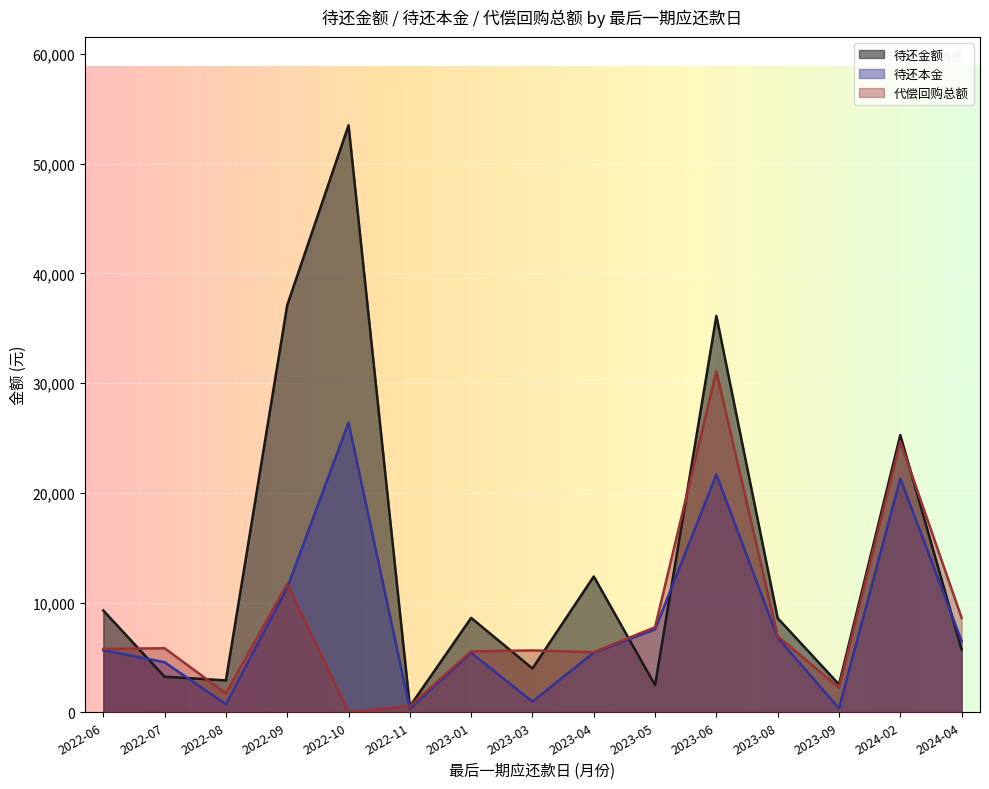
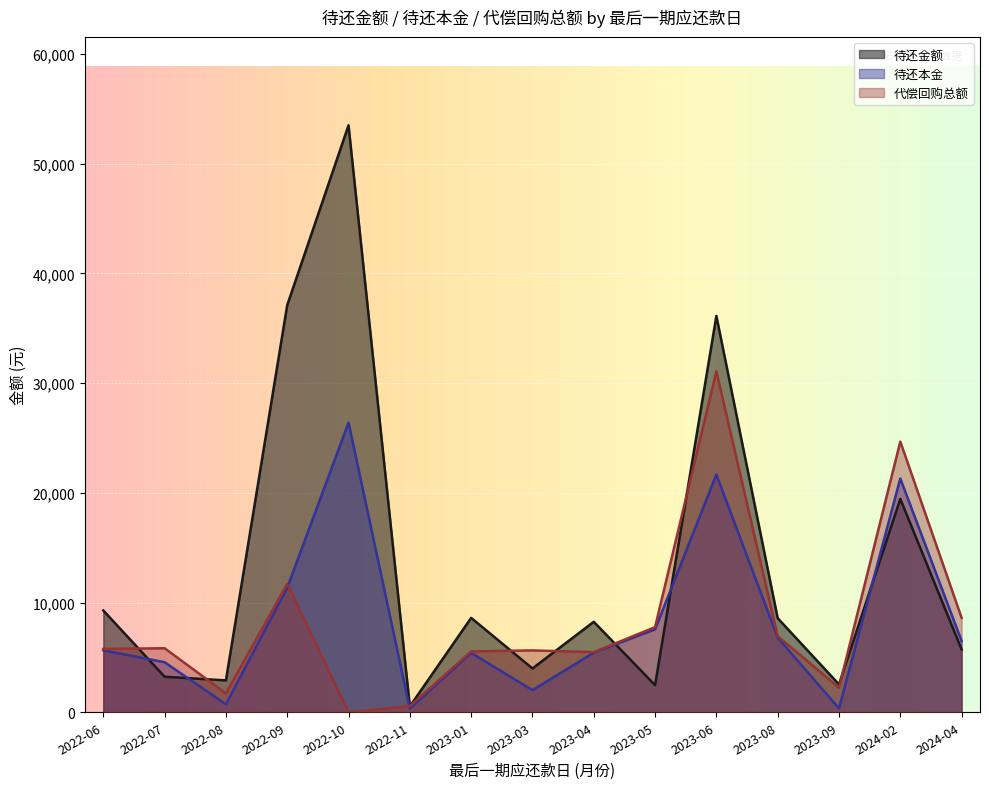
待还本金, 2023-03: 1,000 -> 2,000
待还金额, 2023-04: 12,400 -> 8,200
待还金额, 2024-02: 25,300 -> 19,400
